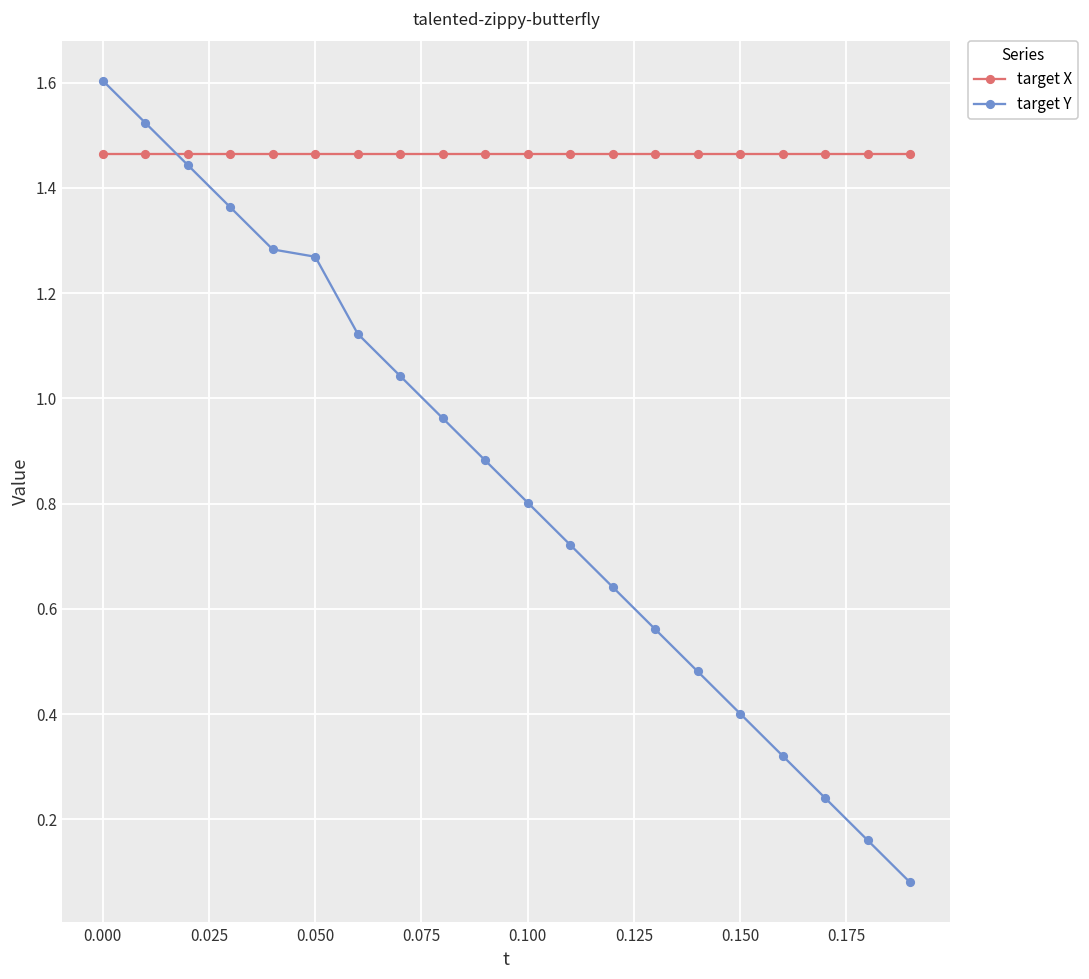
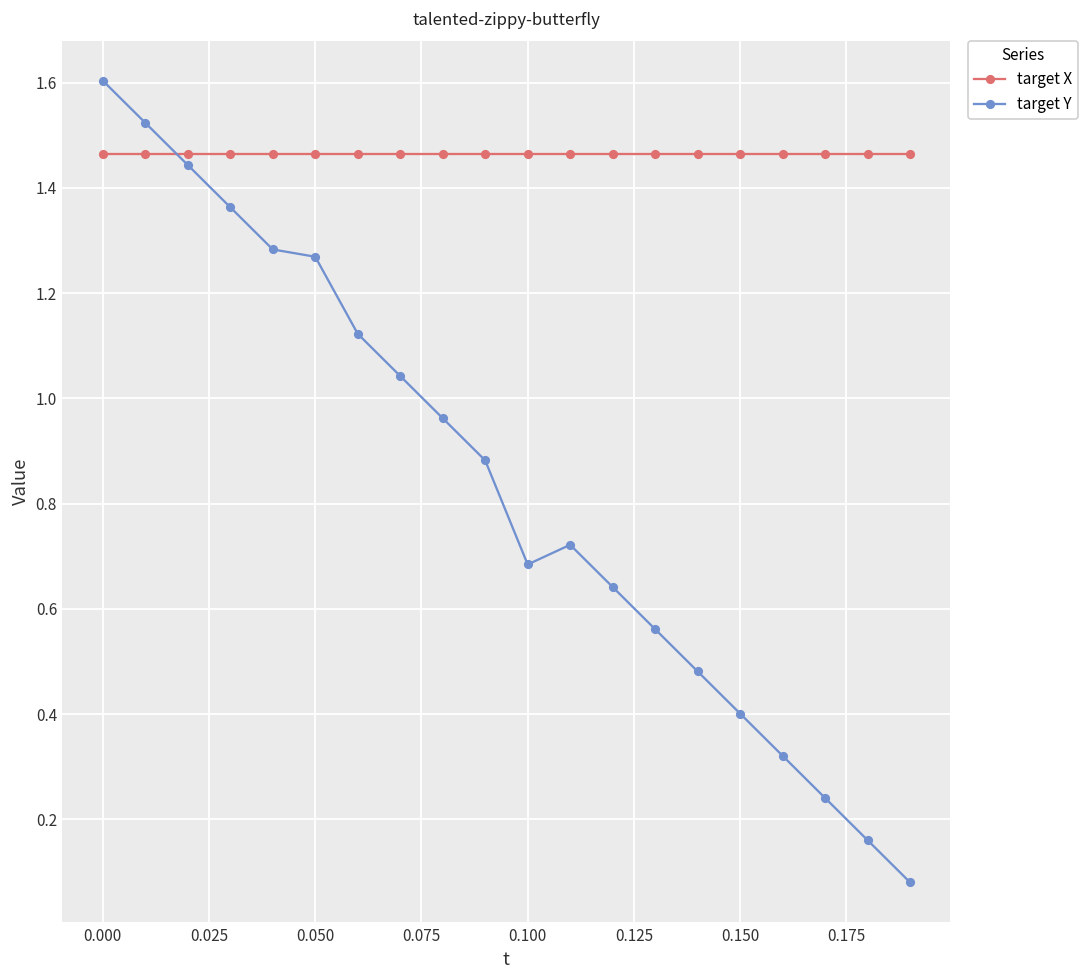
target Y, 0.100: 0.80 -> 0.68
